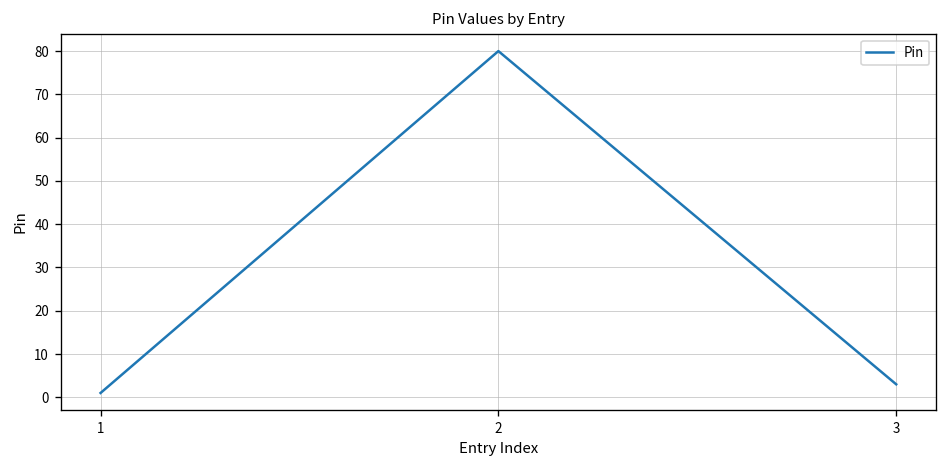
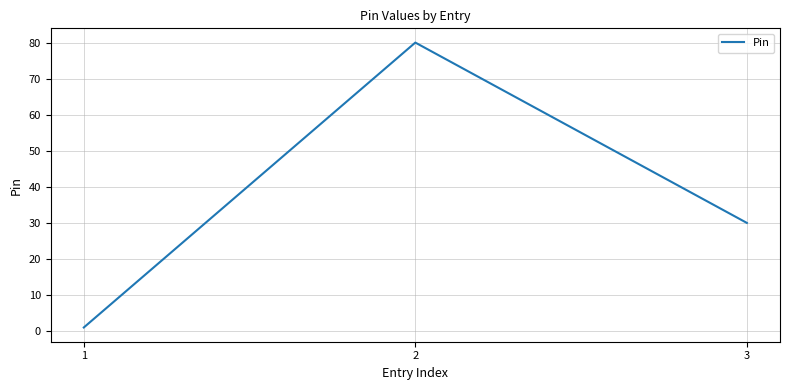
3: 3 -> 30
